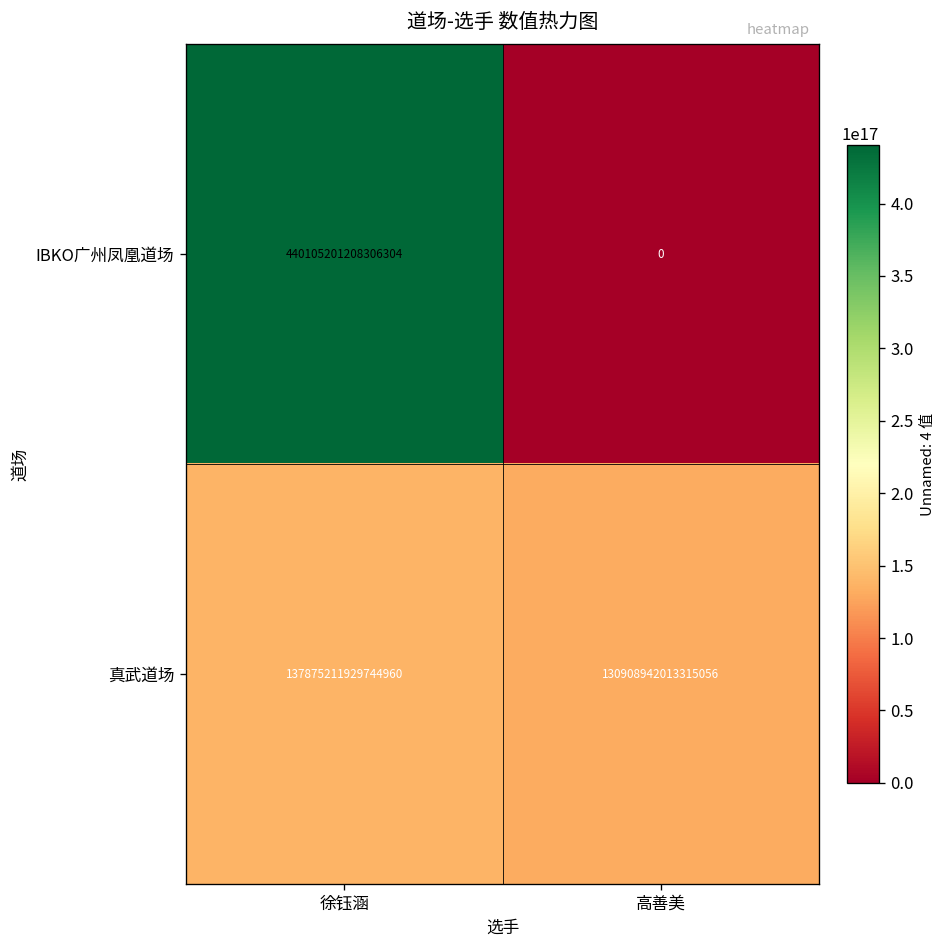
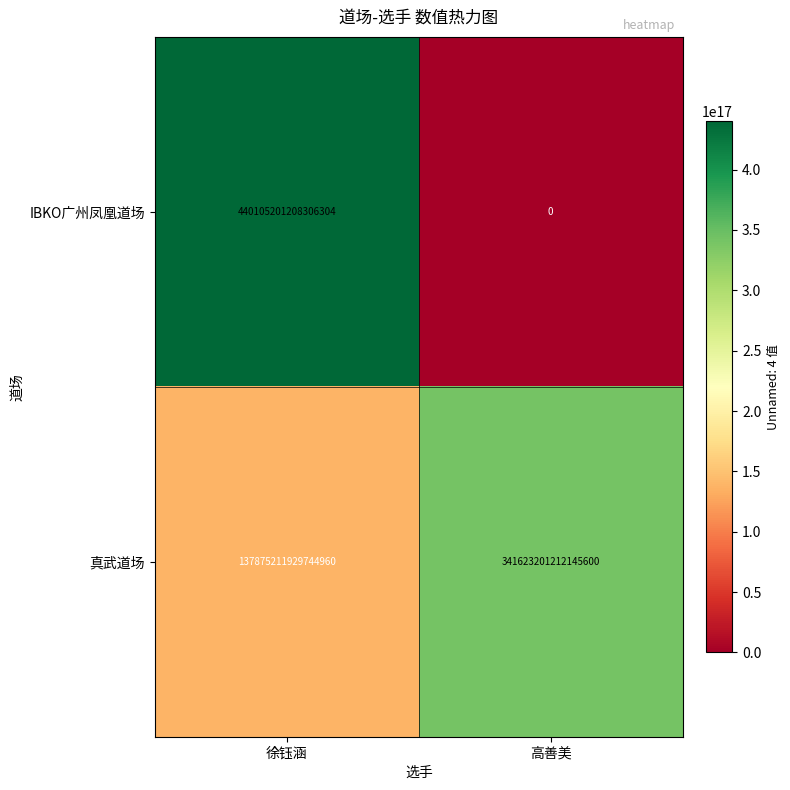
真武道场, 高善美: 130908942013315056 -> 341623201212145600
